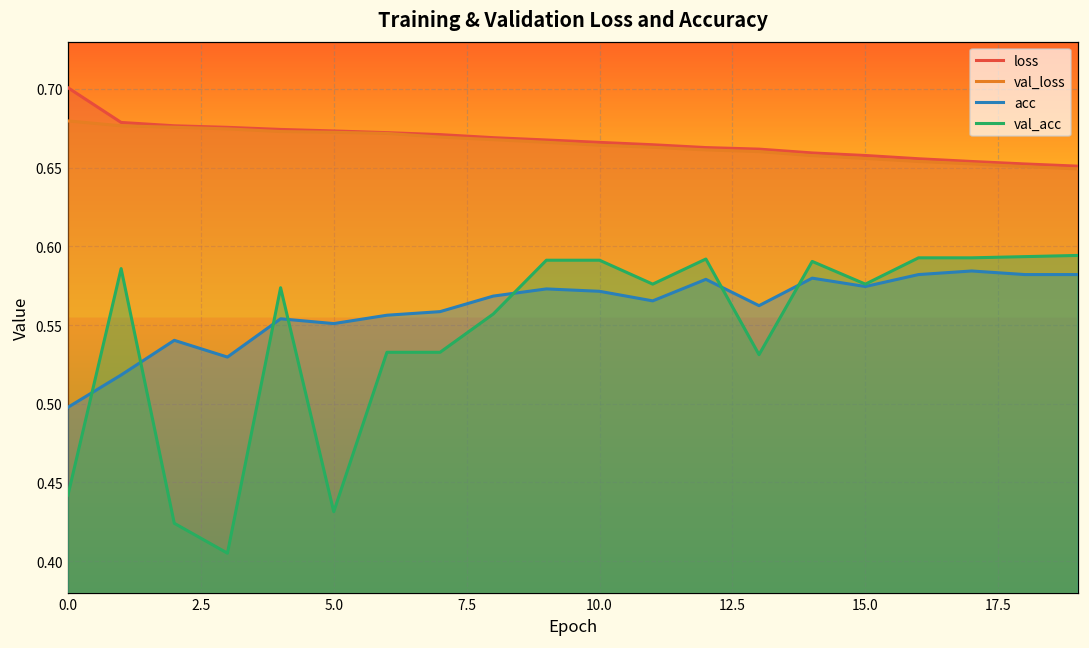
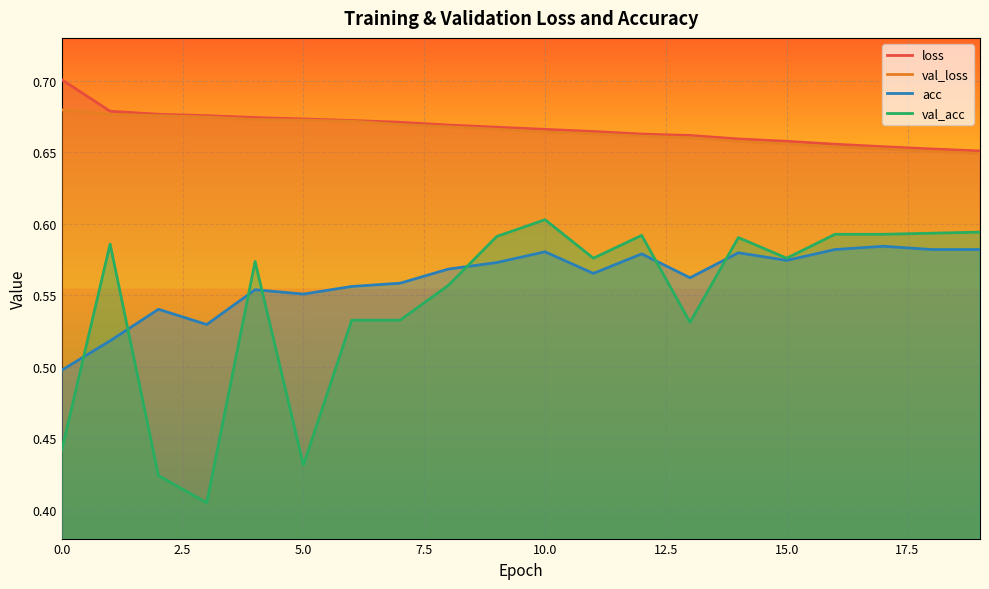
acc, 10.0: 0.571 -> 0.580
val_acc, 10.0: 0.591 -> 0.603
